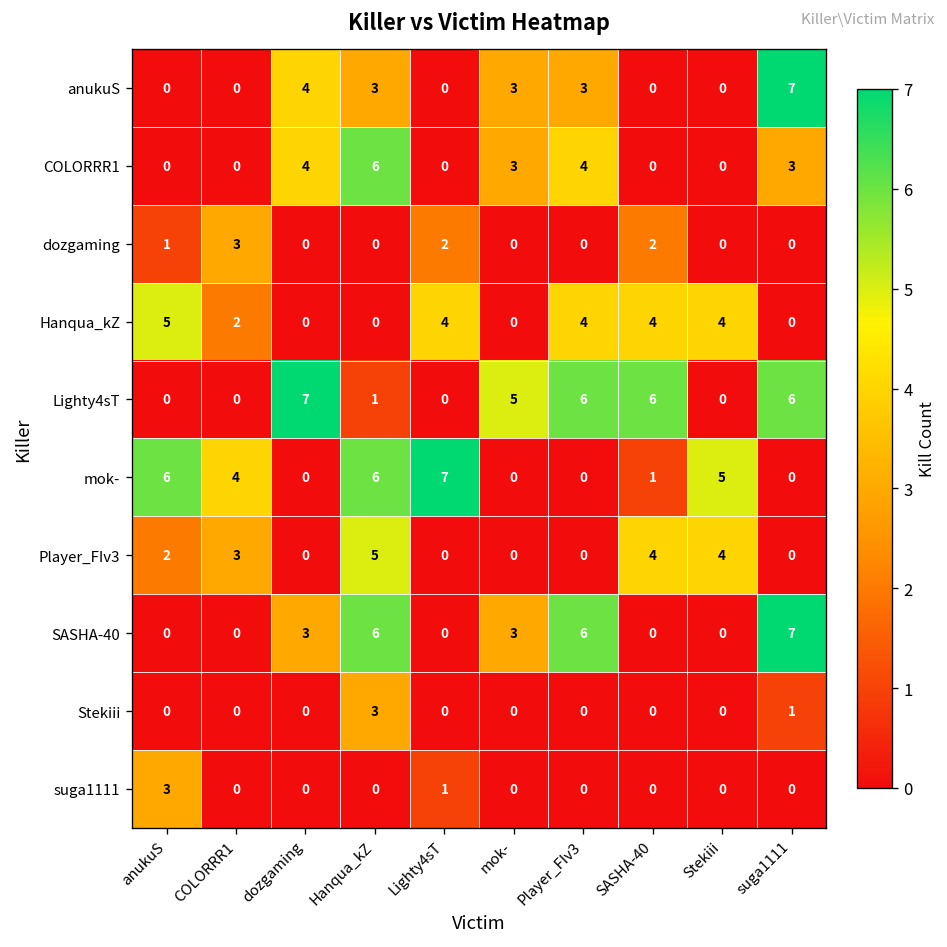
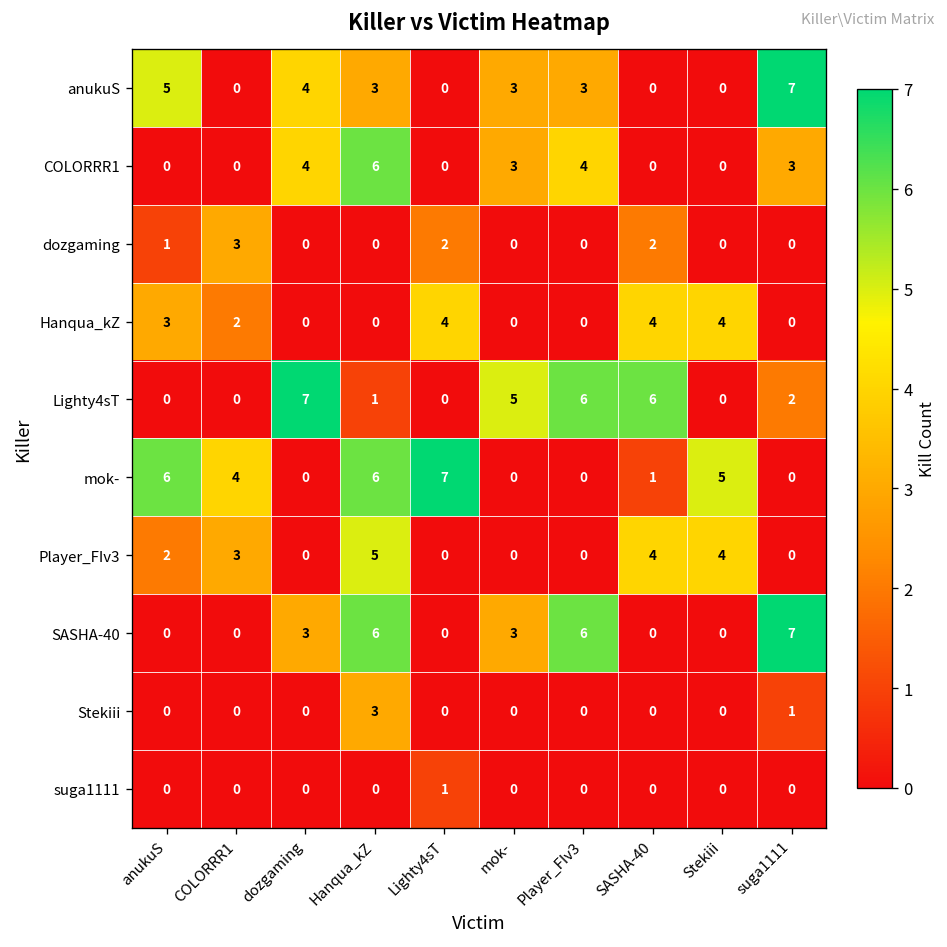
anukuS, anukuS: 0 -> 5
Hanqua_kZ, anukuS: 5 -> 3
Hanqua_kZ, Player_FIv3: 4 -> 0
Lighty4sT, suga1111: 6 -> 2
suga1111, anukuS: 3 -> 0
